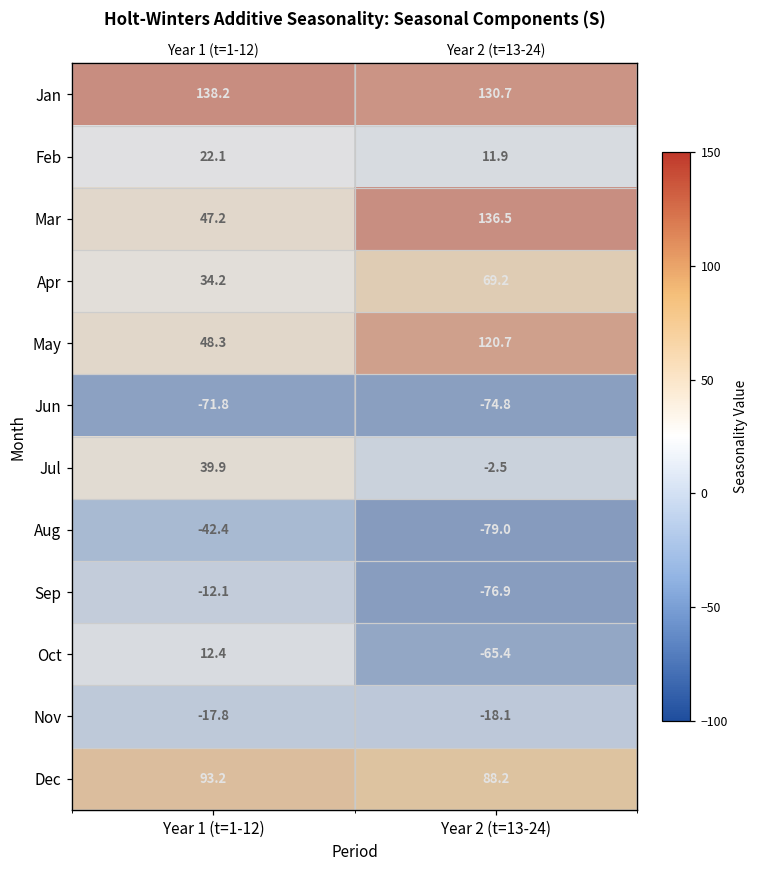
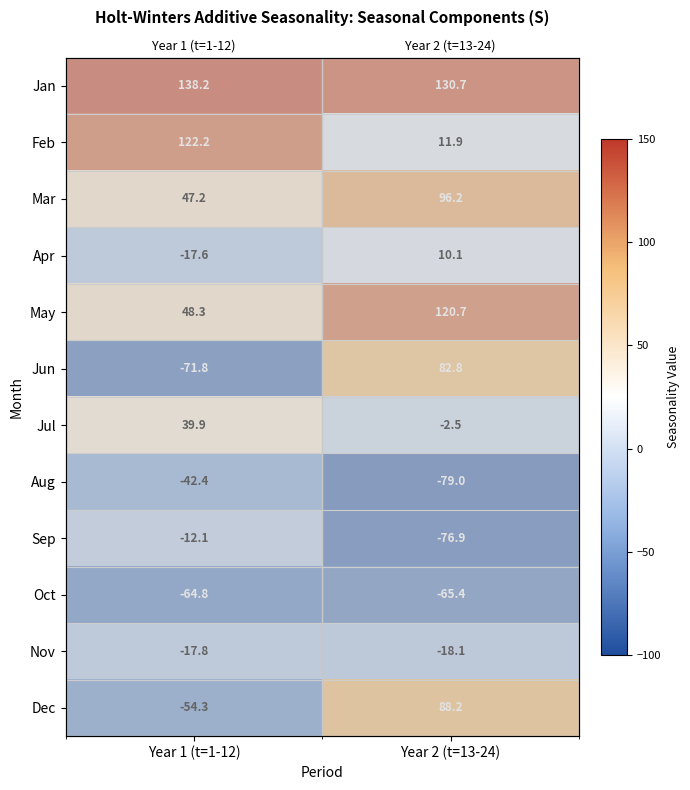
Feb, Year 1 (t=1-12): 22.1 -> 122.2
Mar, Year 2 (t=13-24): 136.5 -> 96.2
Apr, Year 1 (t=1-12): 34.2 -> -17.6
Apr, Year 2 (t=13-24): 69.2 -> 10.1
Jun, Year 2 (t=13-24): -74.8 -> 82.8
Oct, Year 1 (t=1-12): 12.4 -> -64.8
Dec, Year 1 (t=1-12): 93.2 -> -54.3
